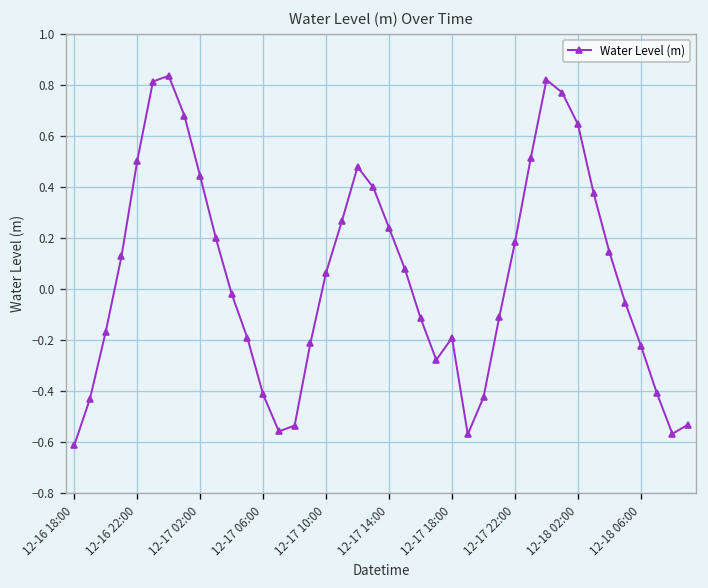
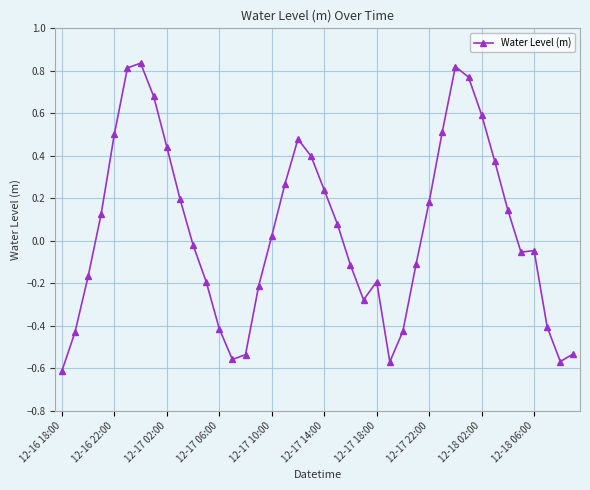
12-17 10:00: 0.06 -> 0.02
12-18 02:00: 0.65 -> 0.59
12-18 06:00: -0.22 -> -0.05
